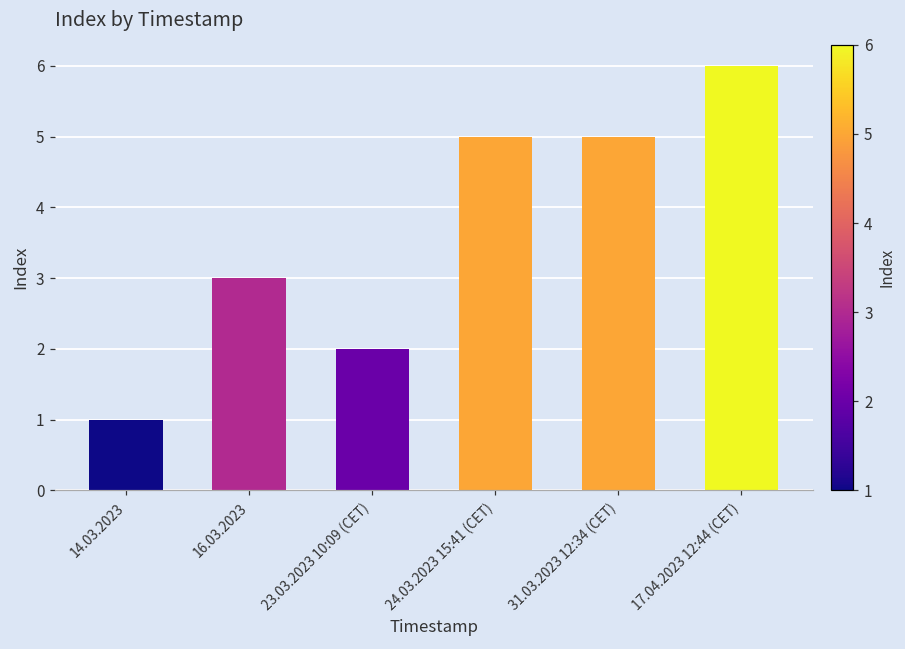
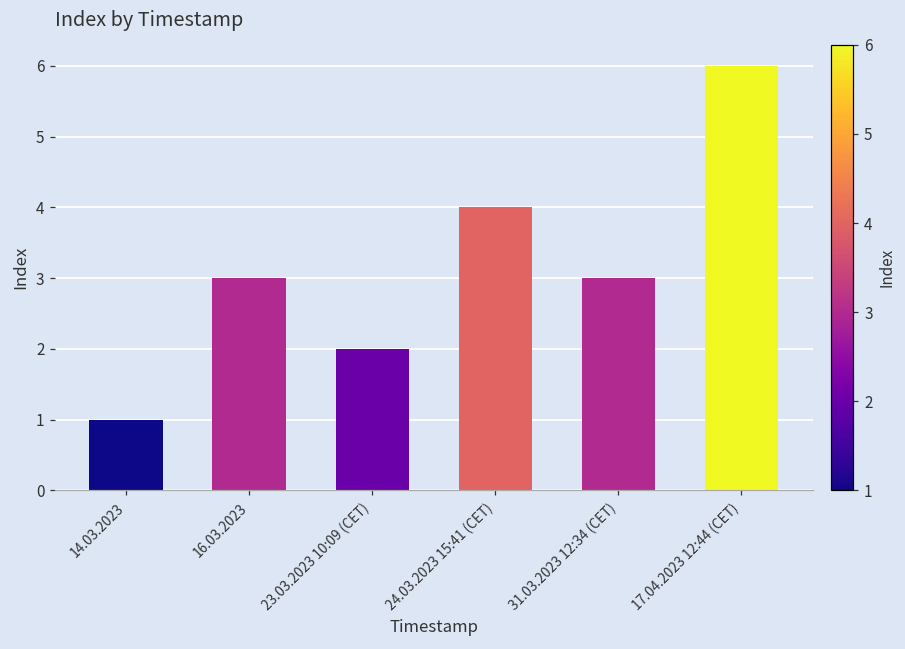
24.03.2023 15:41 (CET): 5 -> 4
31.03.2023 12:34 (CET): 5 -> 3
